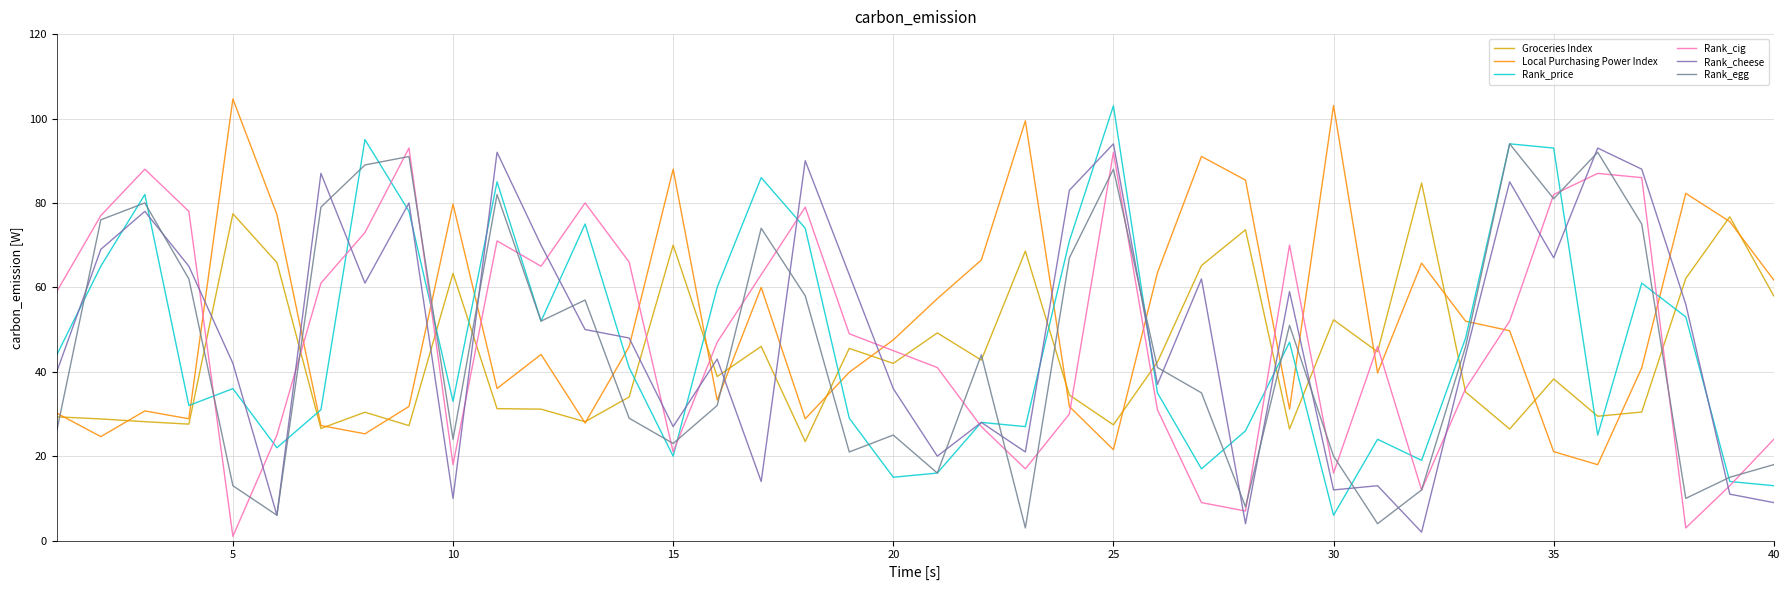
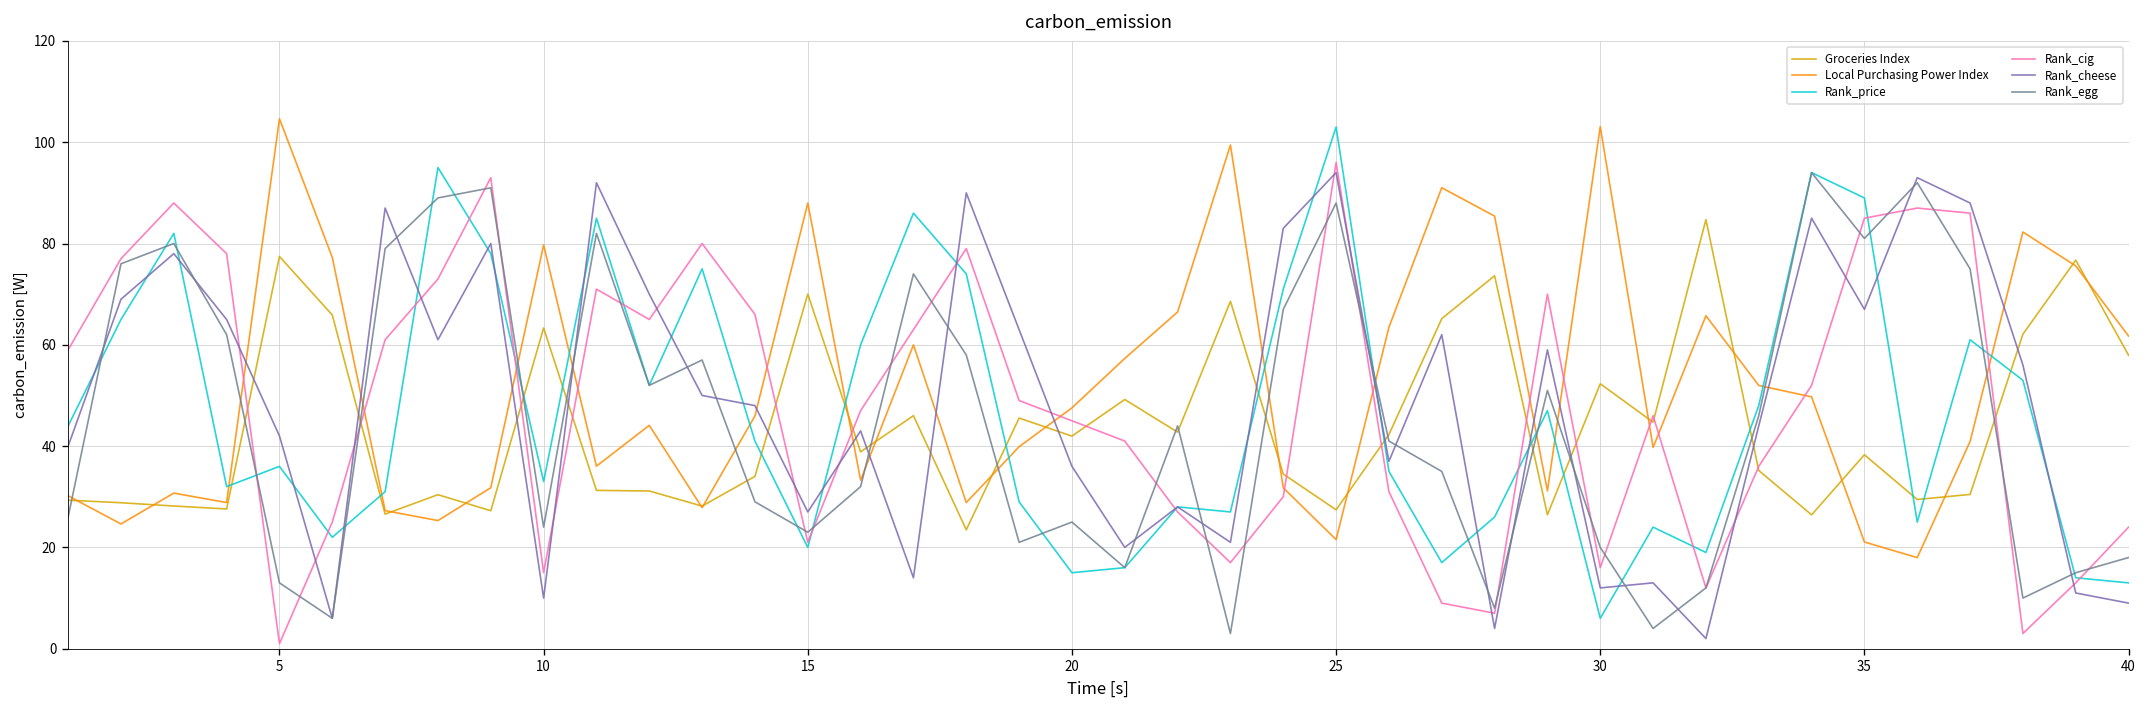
Rank_cig, 10: 18 -> 15
Rank_cig, 25: 92 -> 96
Rank_price, 35: 93 -> 89
Rank_cig, 35: 82 -> 85
